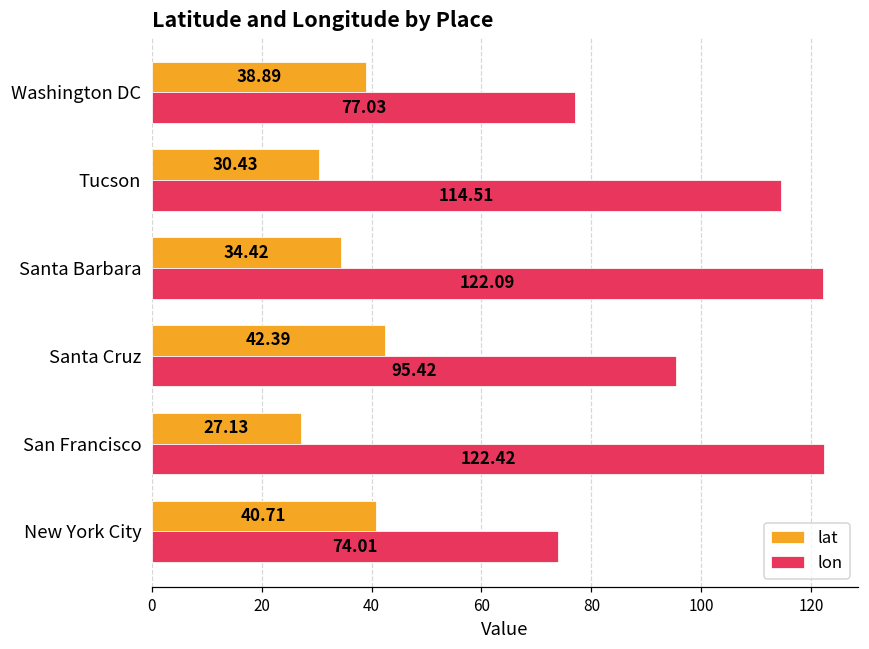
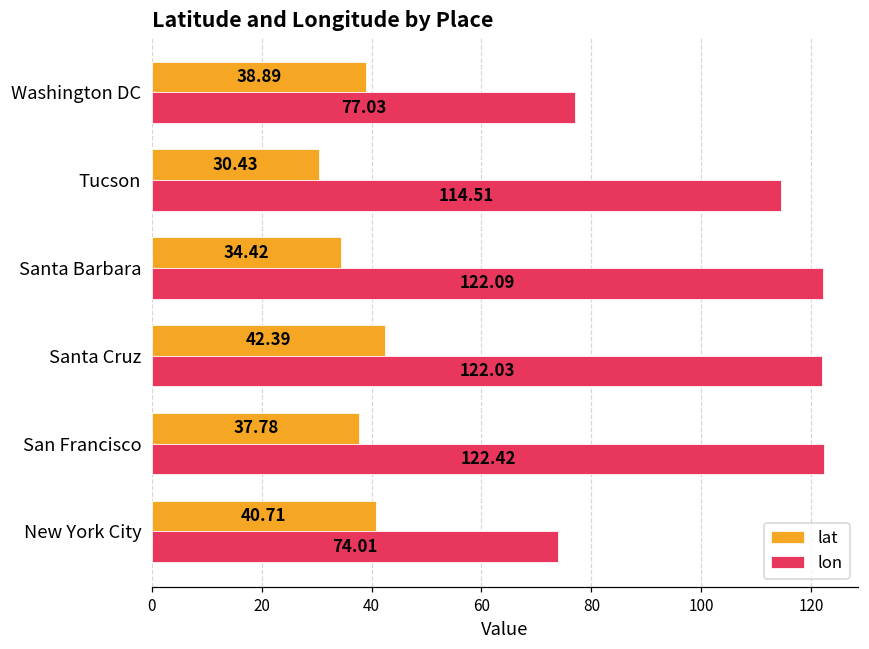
lon, Santa Cruz: 95.42 -> 122.03
lat, San Francisco: 27.13 -> 37.78
